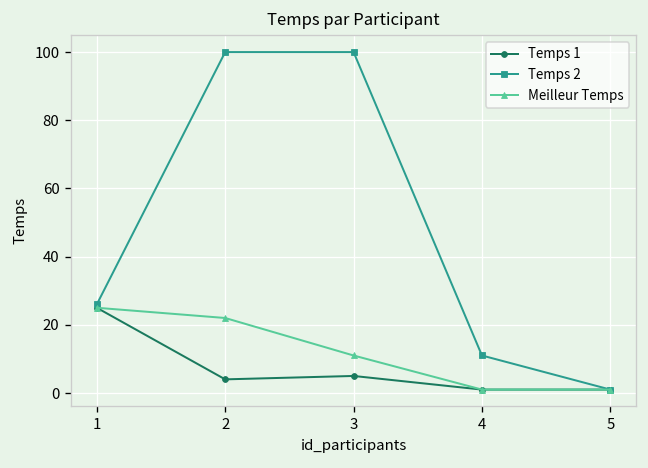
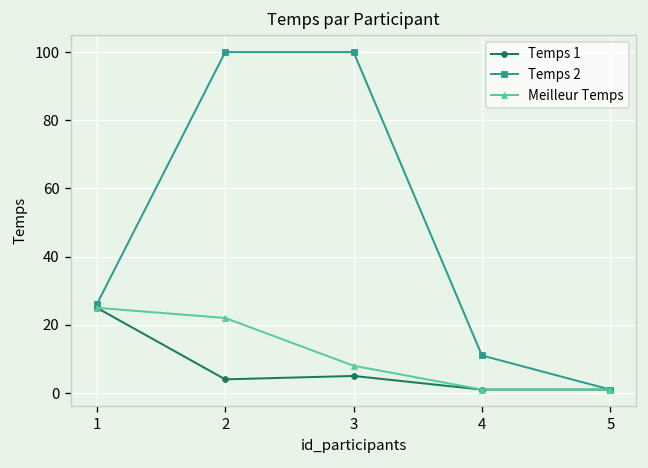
Meilleur Temps, 3: 11 -> 8
